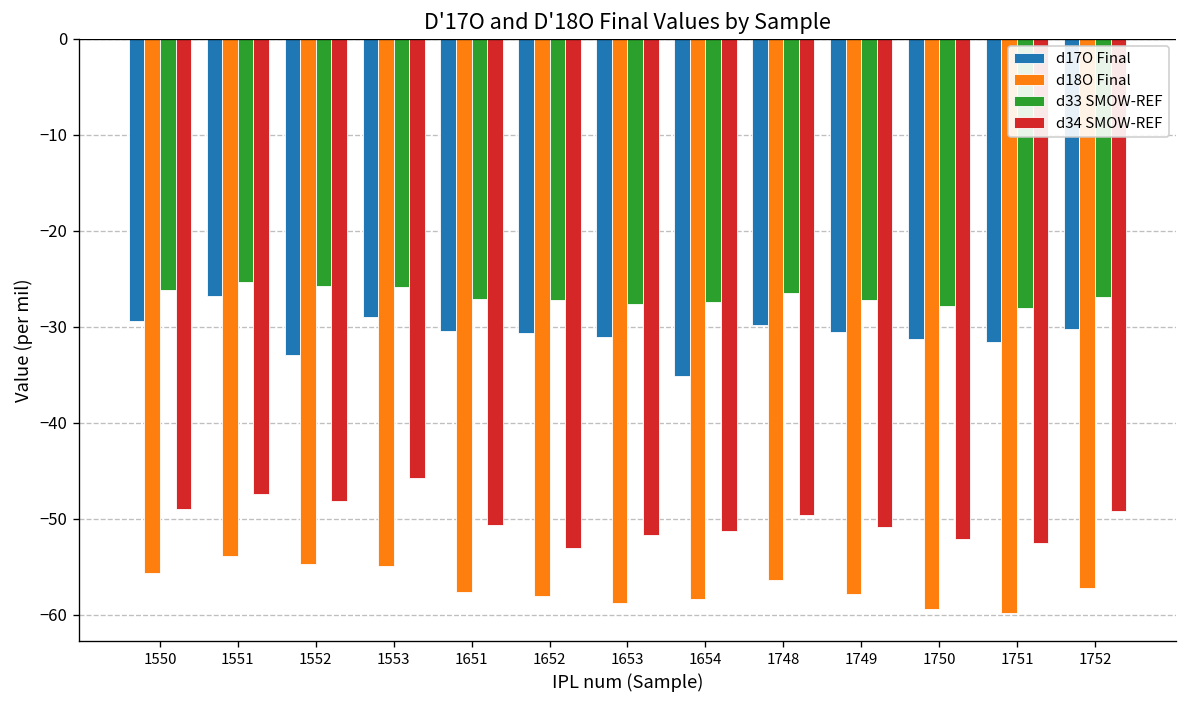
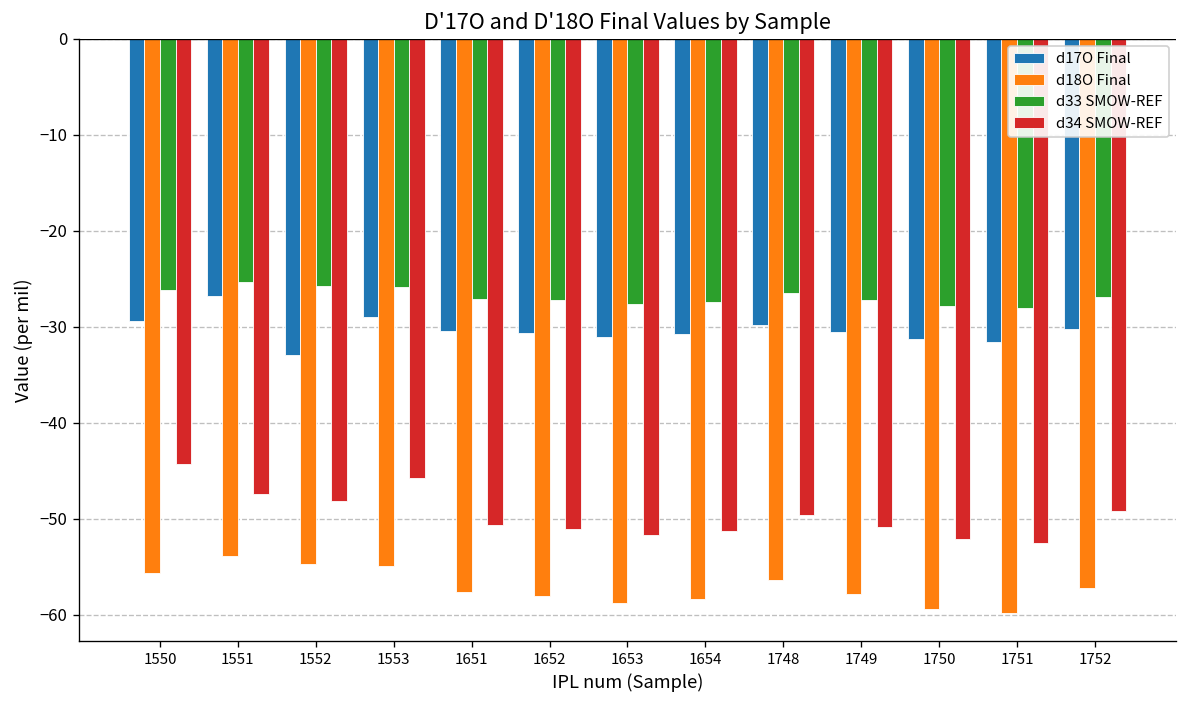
d34 SMOW-REF, 1550: -49 -> -44
d34 SMOW-REF, 1652: -53 -> -51
d17O Final, 1654: -35 -> -31
